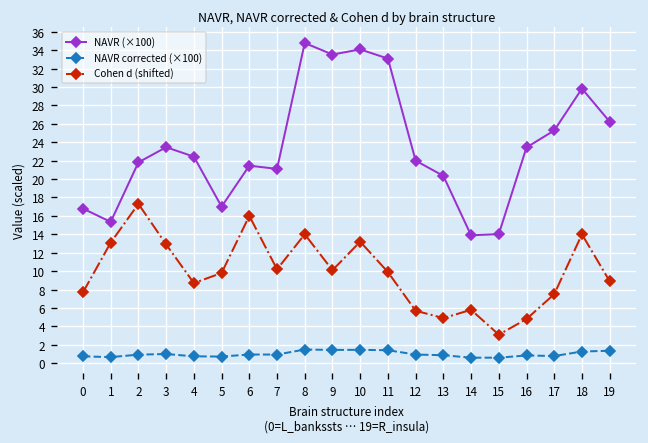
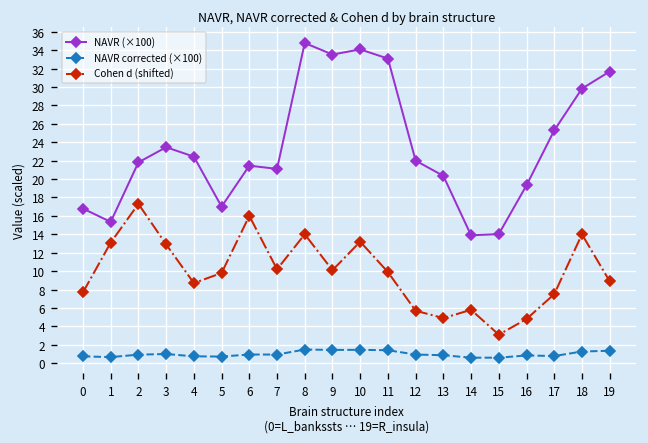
NAVR (×100), 16: 23 -> 19
NAVR (×100), 19: 26 -> 32
